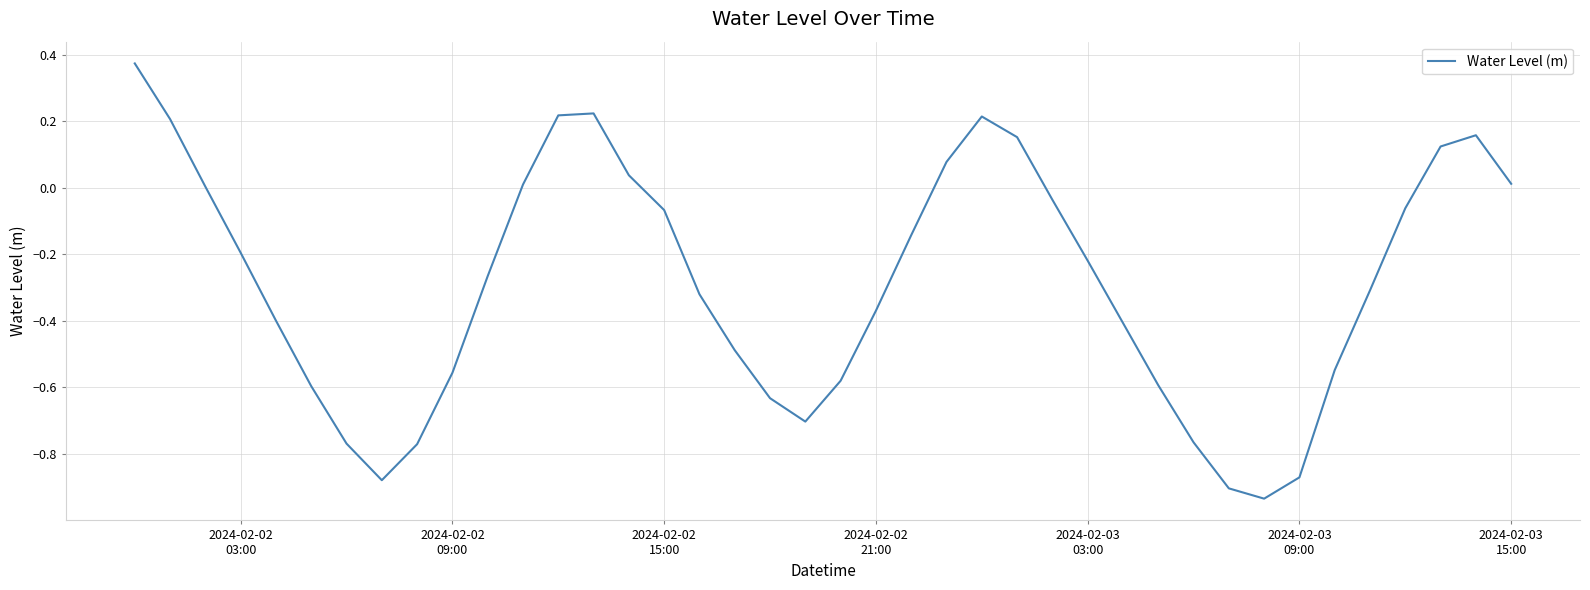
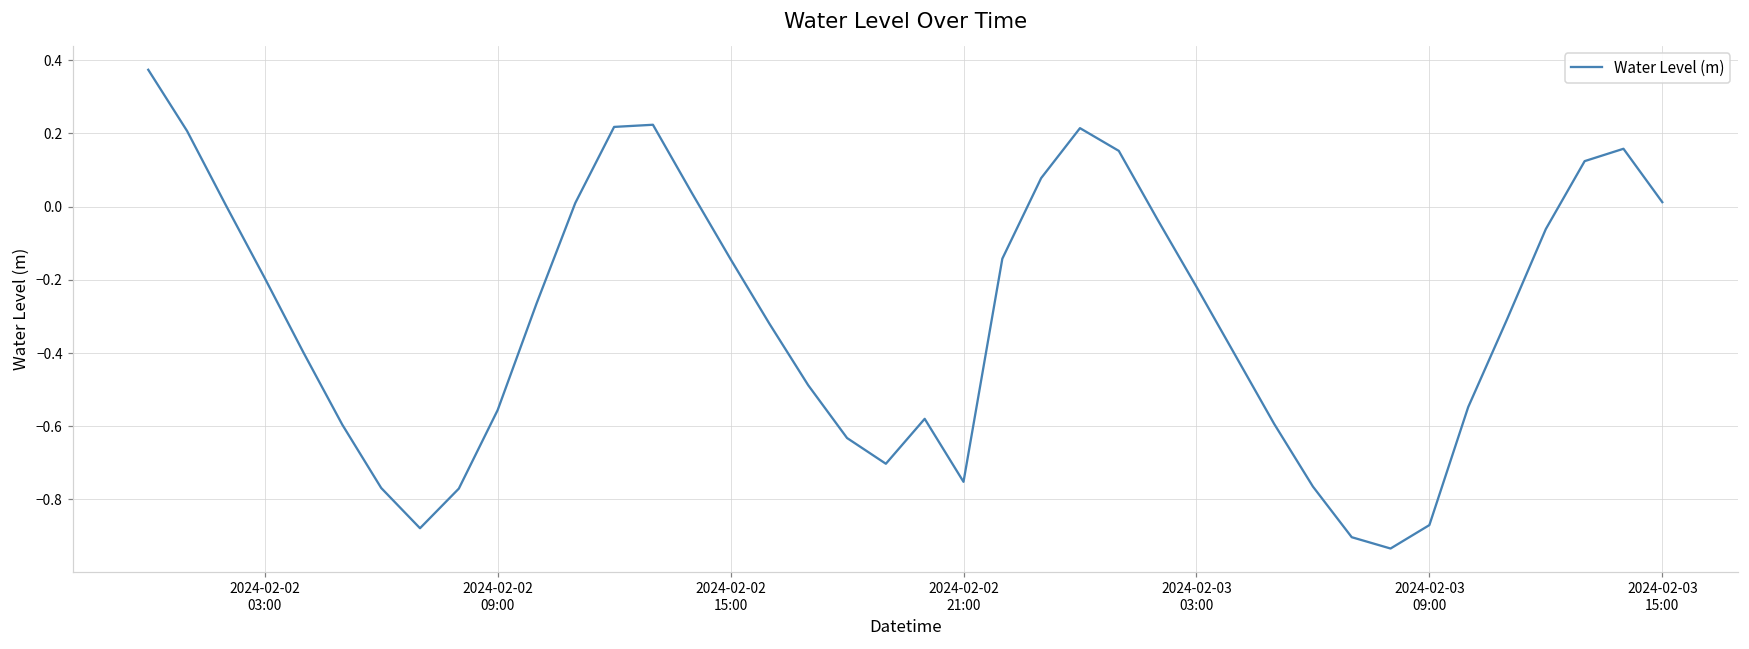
2024-02-02 15:00: -0.07 -> -0.14
2024-02-02 21:00: -0.37 -> -0.75
